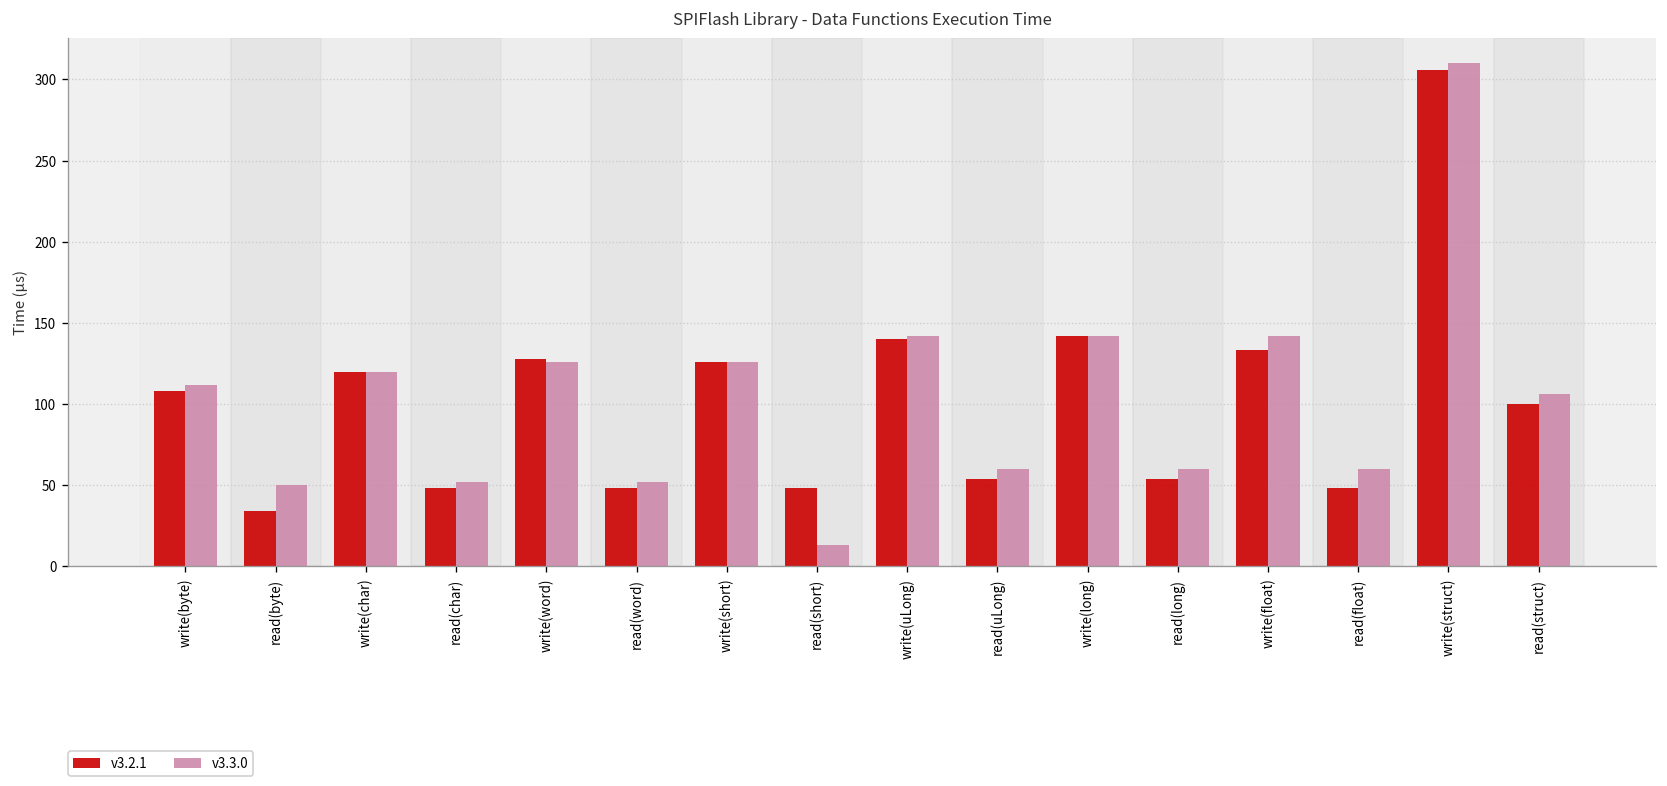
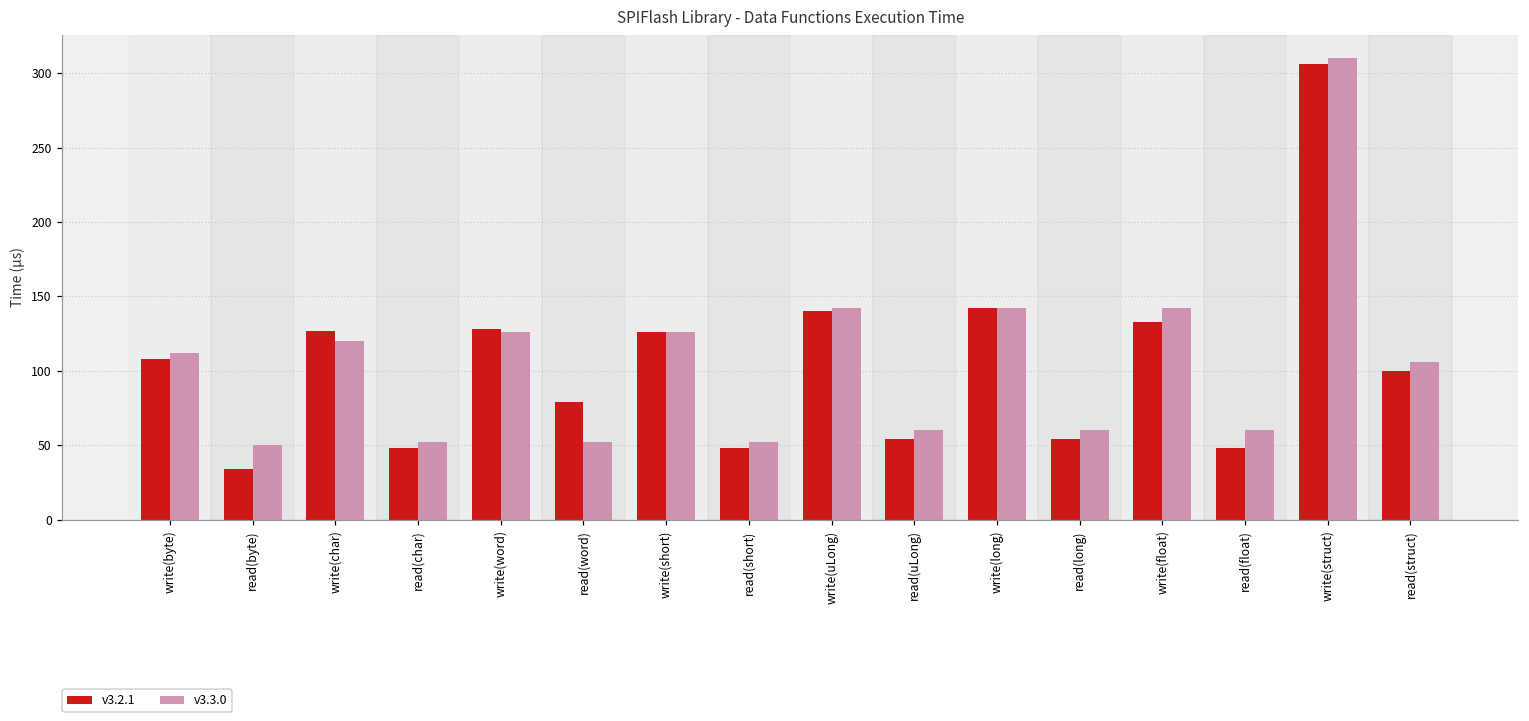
v3.2.1, write(char): 120 -> 127
v3.2.1, read(word): 48 -> 79
v3.3.0, read(short): 13 -> 52
